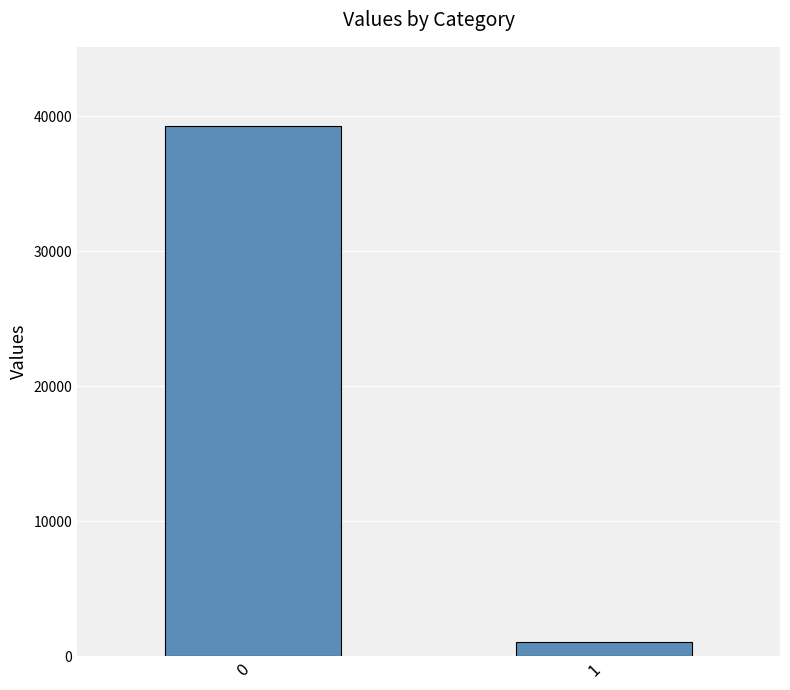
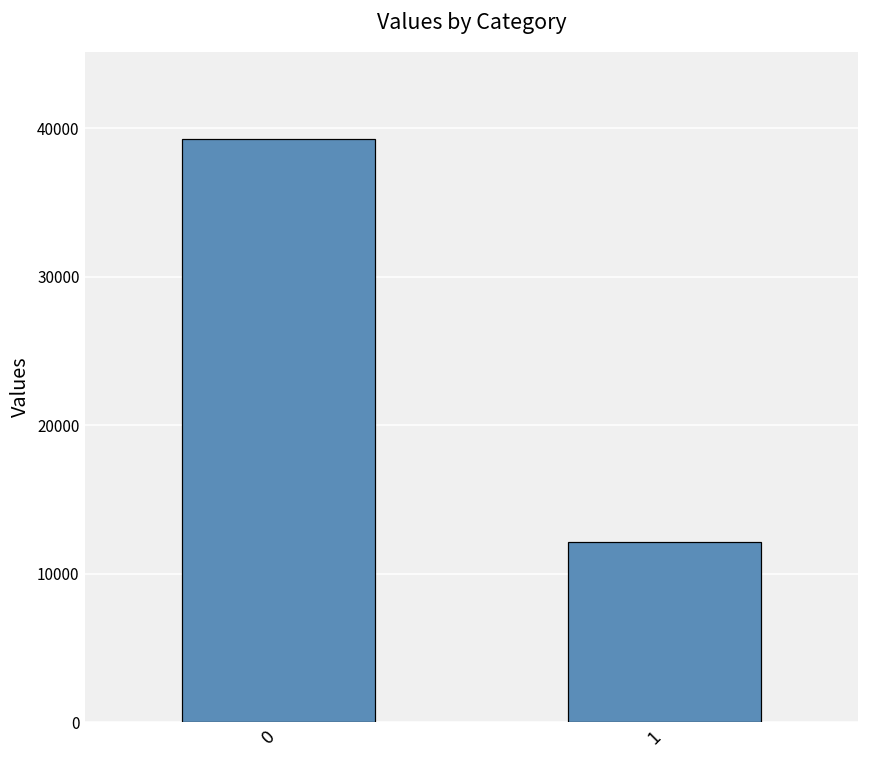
1: 1100 -> 12100
